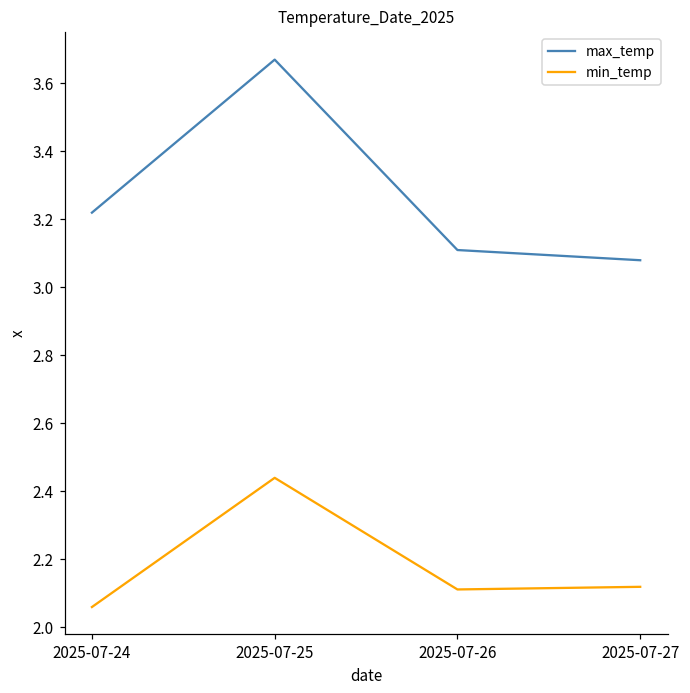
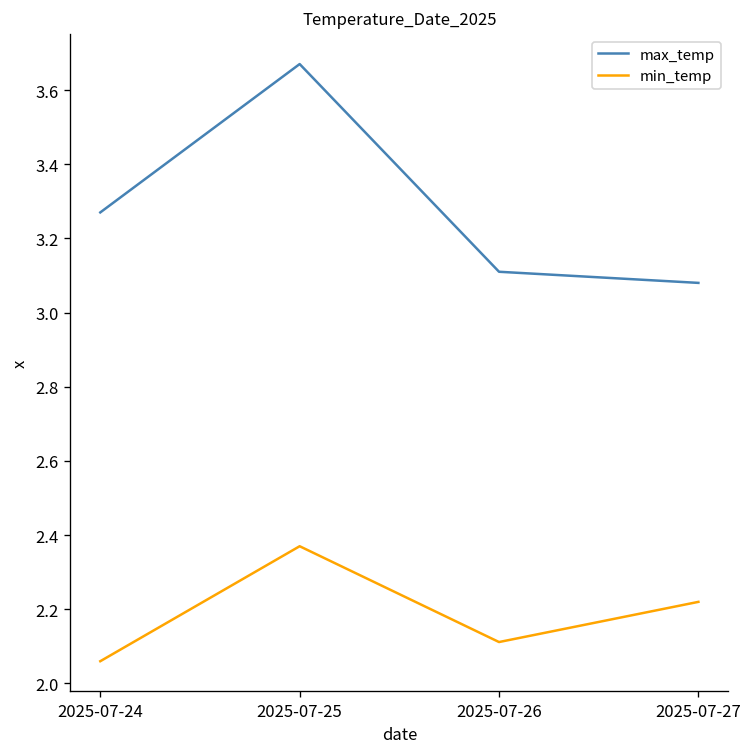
max_temp, 2025-07-24: 3.22 -> 3.27
min_temp, 2025-07-25: 2.44 -> 2.37
min_temp, 2025-07-27: 2.12 -> 2.22
